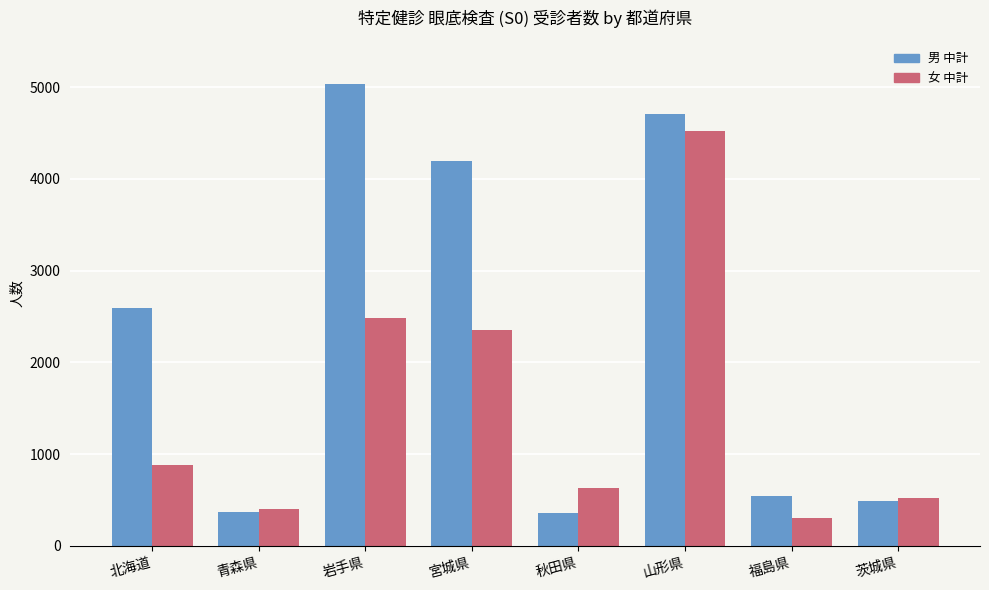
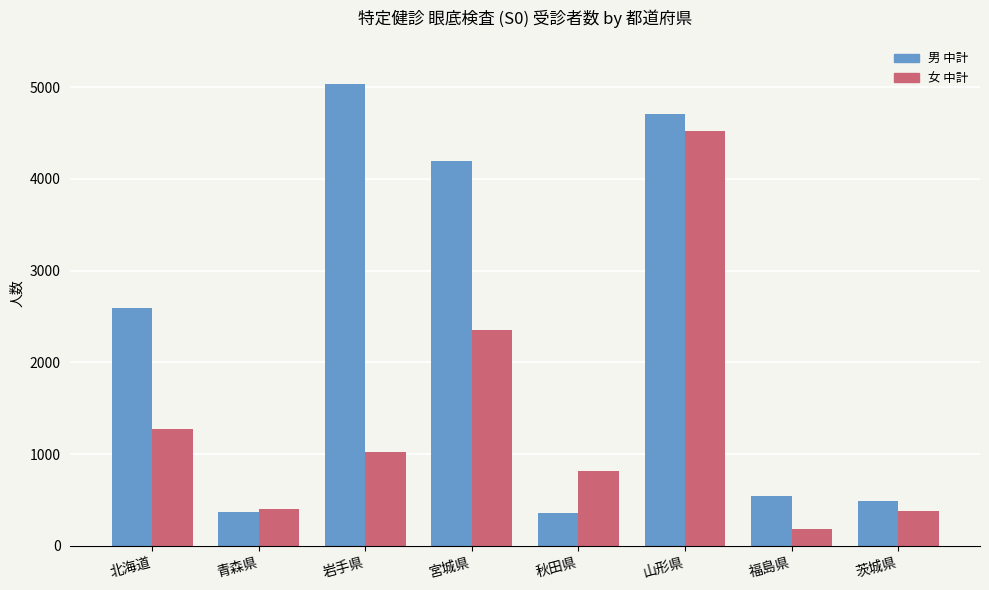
女 中計, 北海道: 900 -> 1300
女 中計, 岩手県: 2500 -> 1000
女 中計, 秋田県: 600 -> 800
女 中計, 福島県: 300 -> 200
女 中計, 茨城県: 500 -> 400
